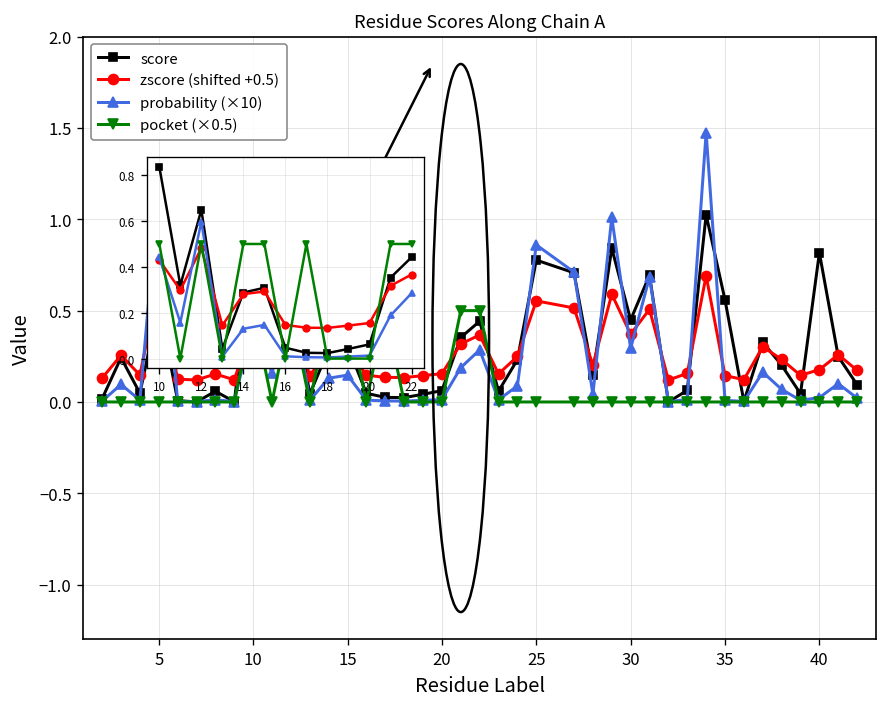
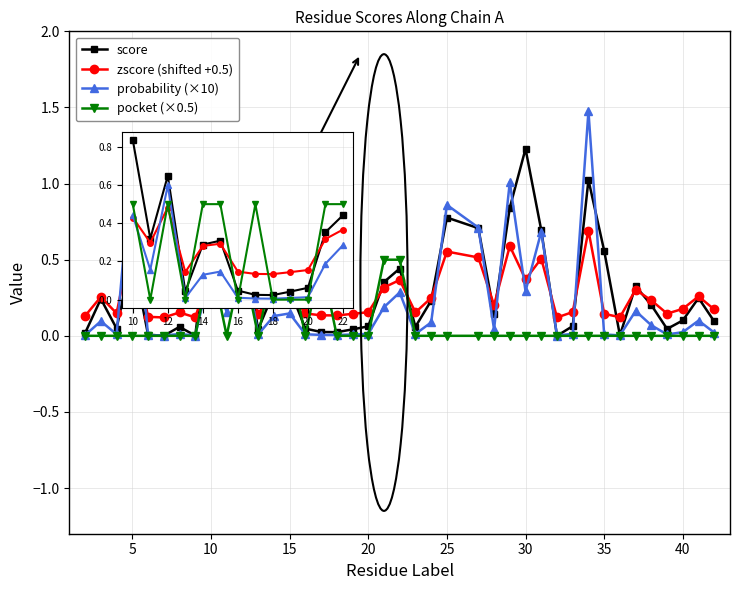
score, 30: 0.45 -> 1.23
score, 40: 0.82 -> 0.10
